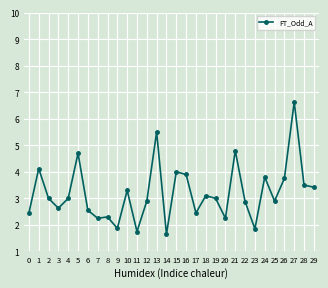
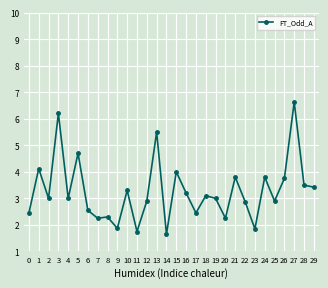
3: 2.6 -> 6.2
16: 3.9 -> 3.2
21: 4.8 -> 3.8
